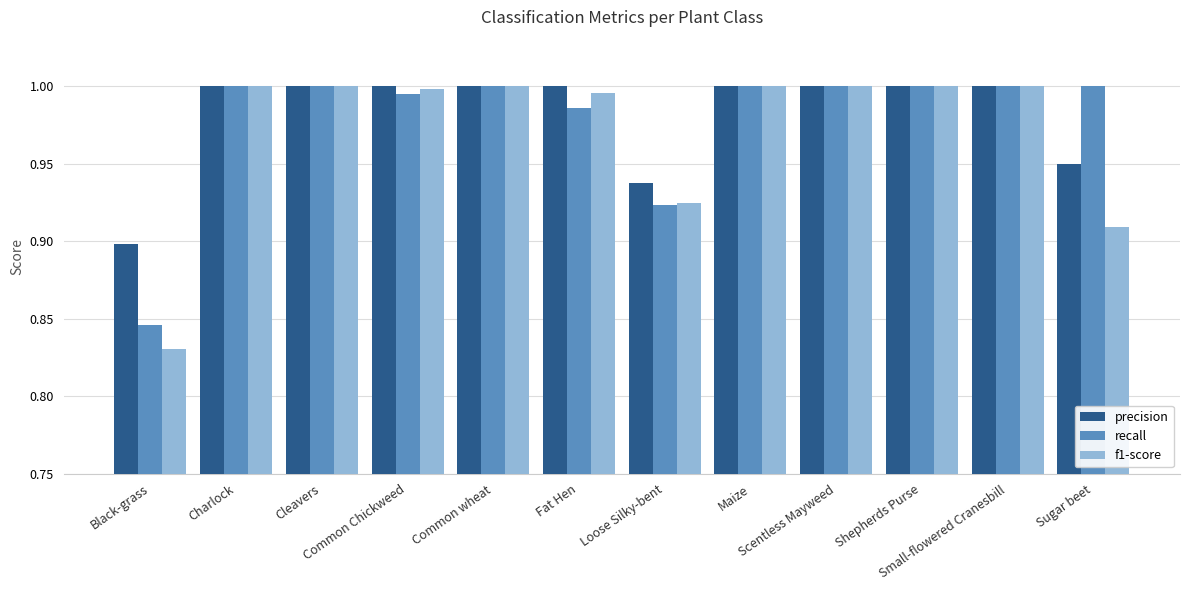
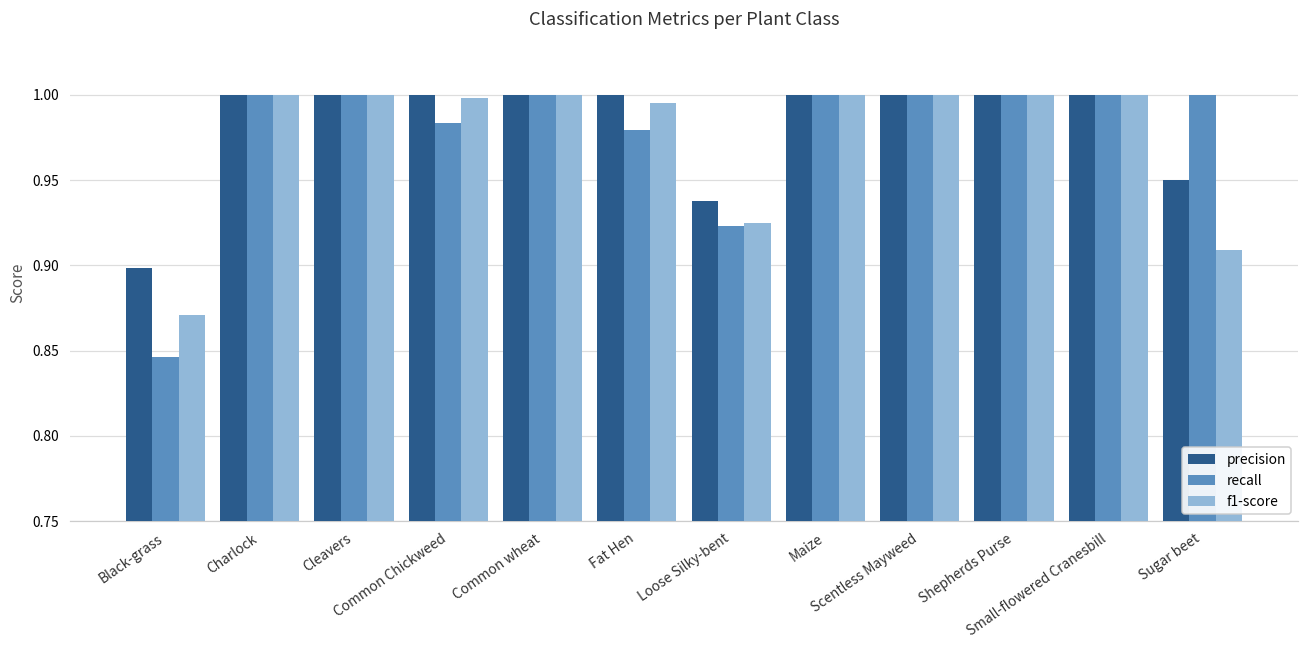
f1-score, Black-grass: 0.830 -> 0.871
recall, Common Chickweed: 0.995 -> 0.984
recall, Fat Hen: 0.986 -> 0.979
